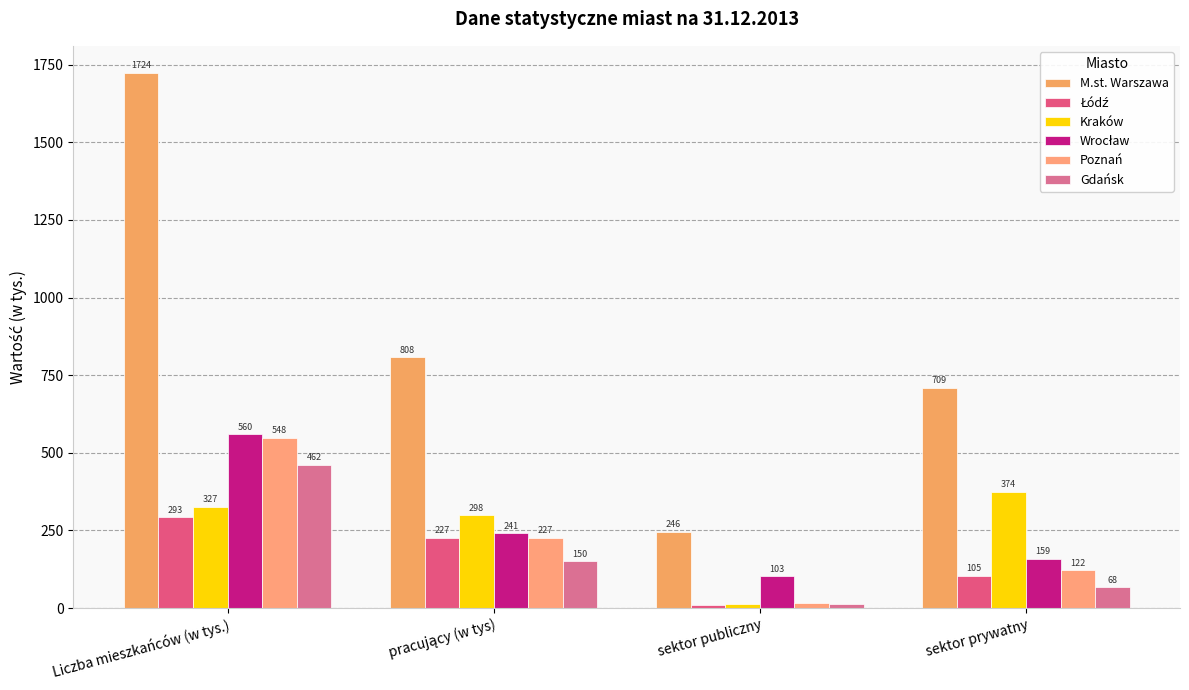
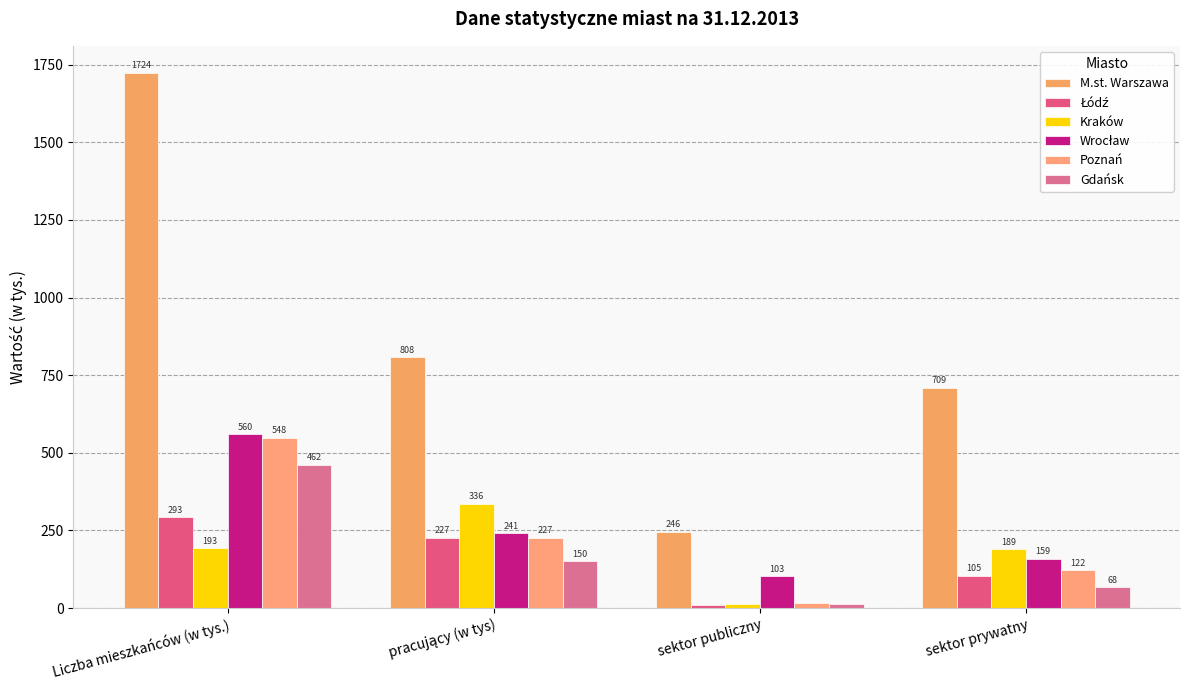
Kraków, Liczba mieszkańców (w tys.): 327 -> 193
Kraków, pracujący (w tys): 298 -> 336
Kraków, sektor prywatny: 374 -> 189
